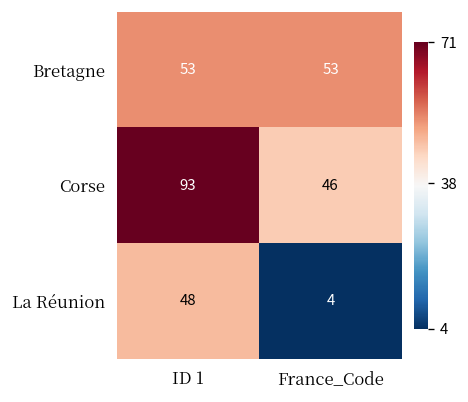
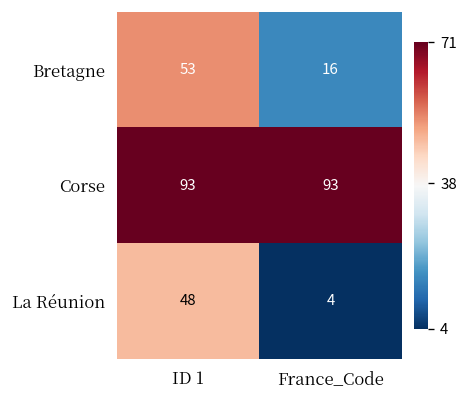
Bretagne, France_Code: 53 -> 16
Corse, France_Code: 46 -> 93
